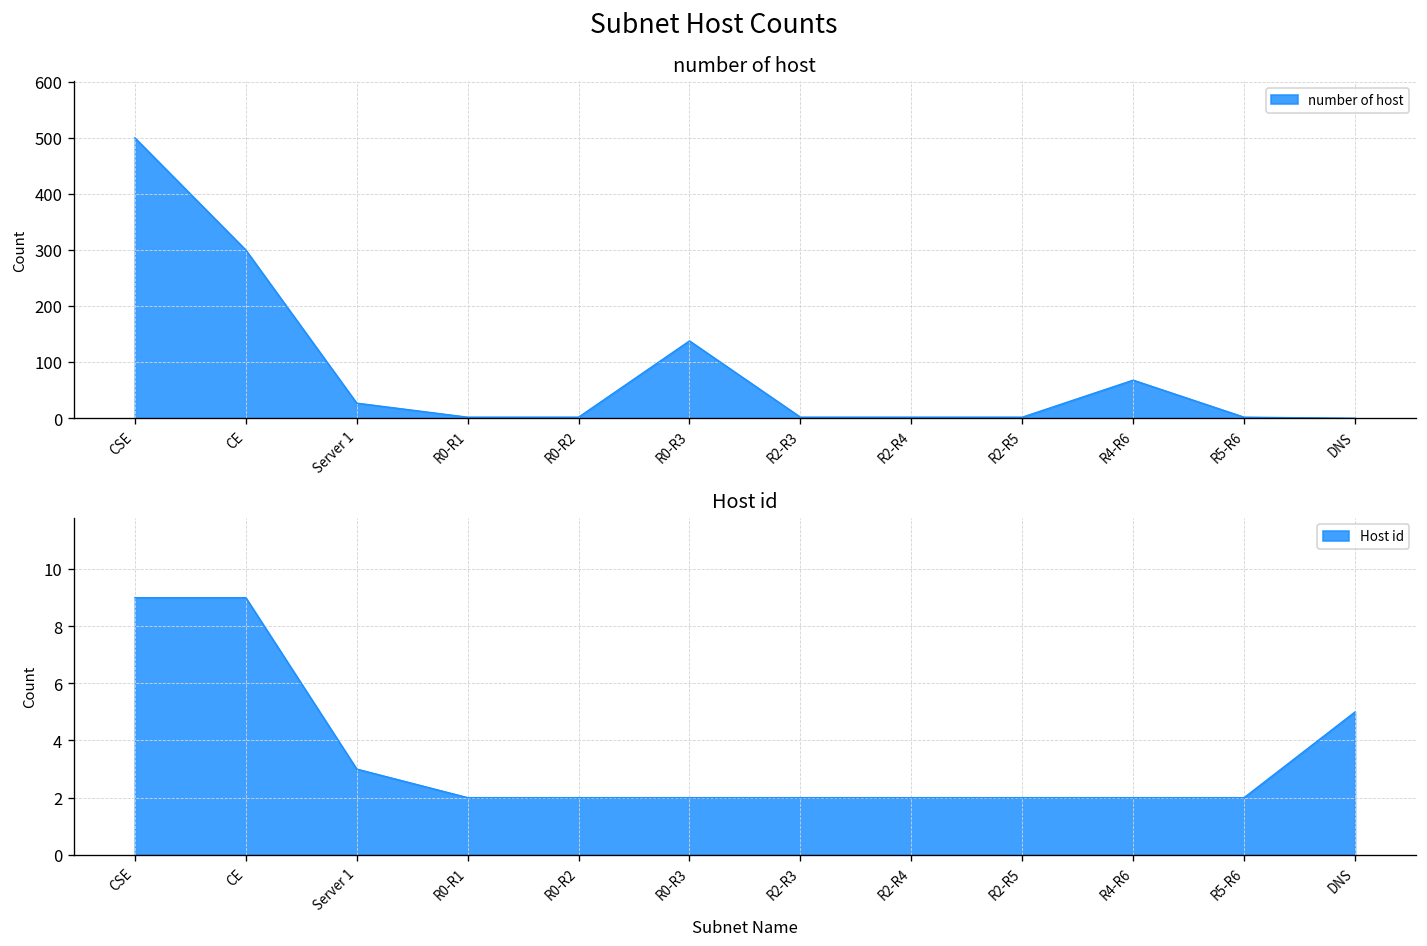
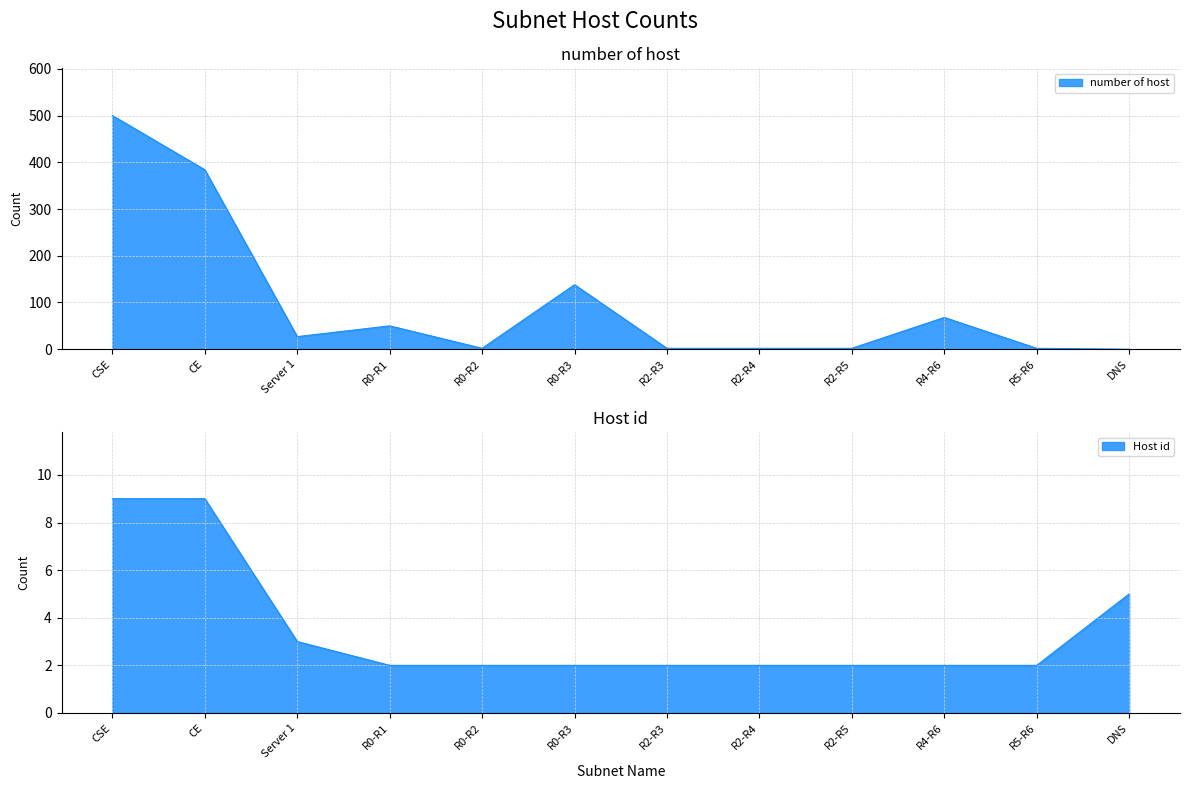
number of host, CE: 300 -> 380
number of host, R0-R1: 0 -> 50
